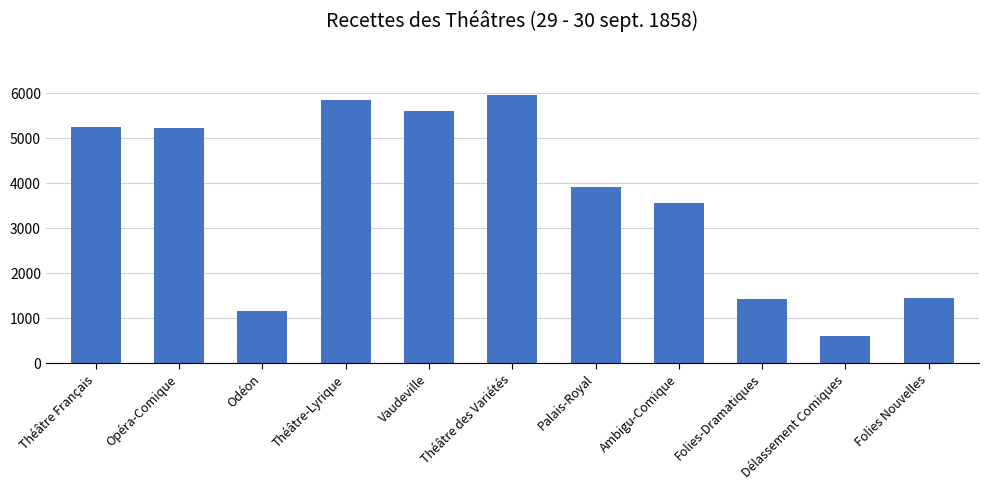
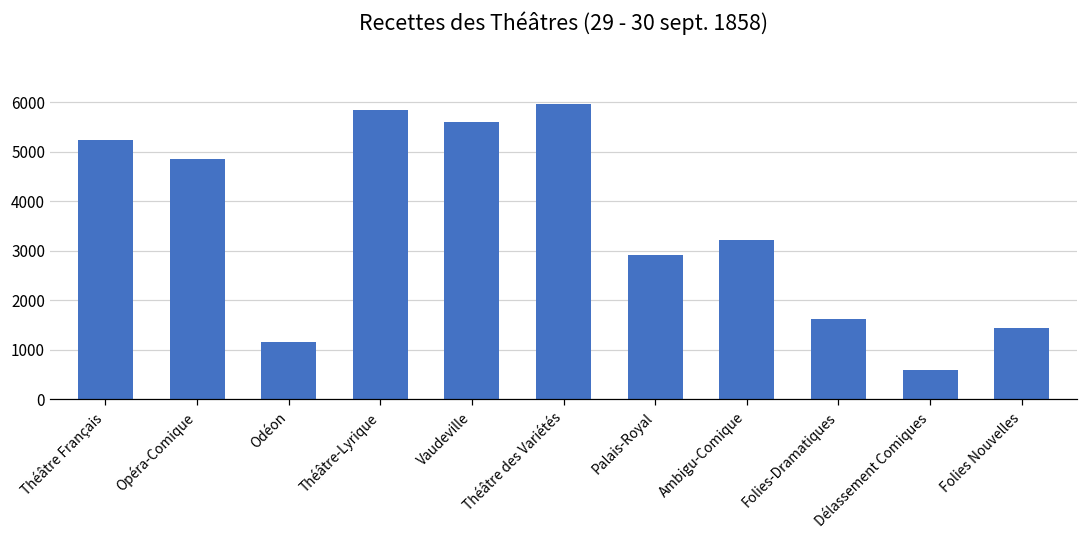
Opéra-Comique: 5200 -> 4900
Palais-Royal: 3900 -> 2900
Ambigu-Comique: 3600 -> 3200
Folies-Dramatiques: 1400 -> 1600
